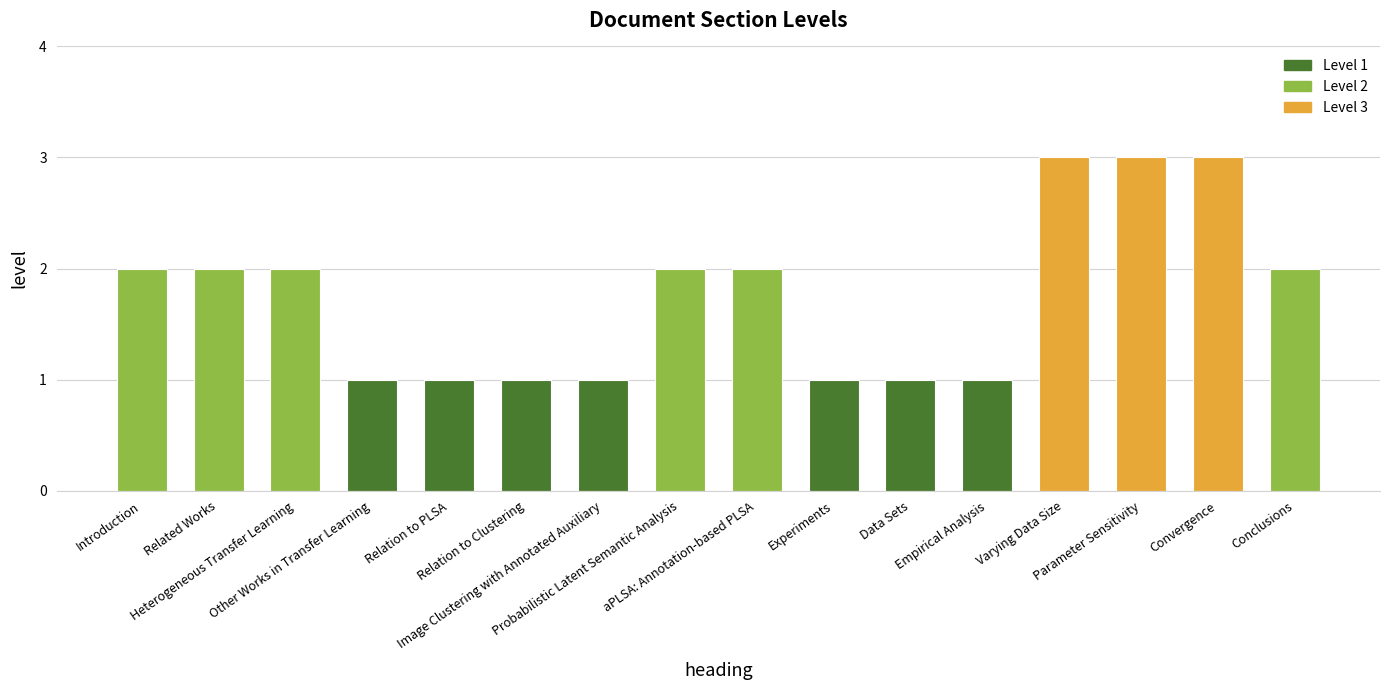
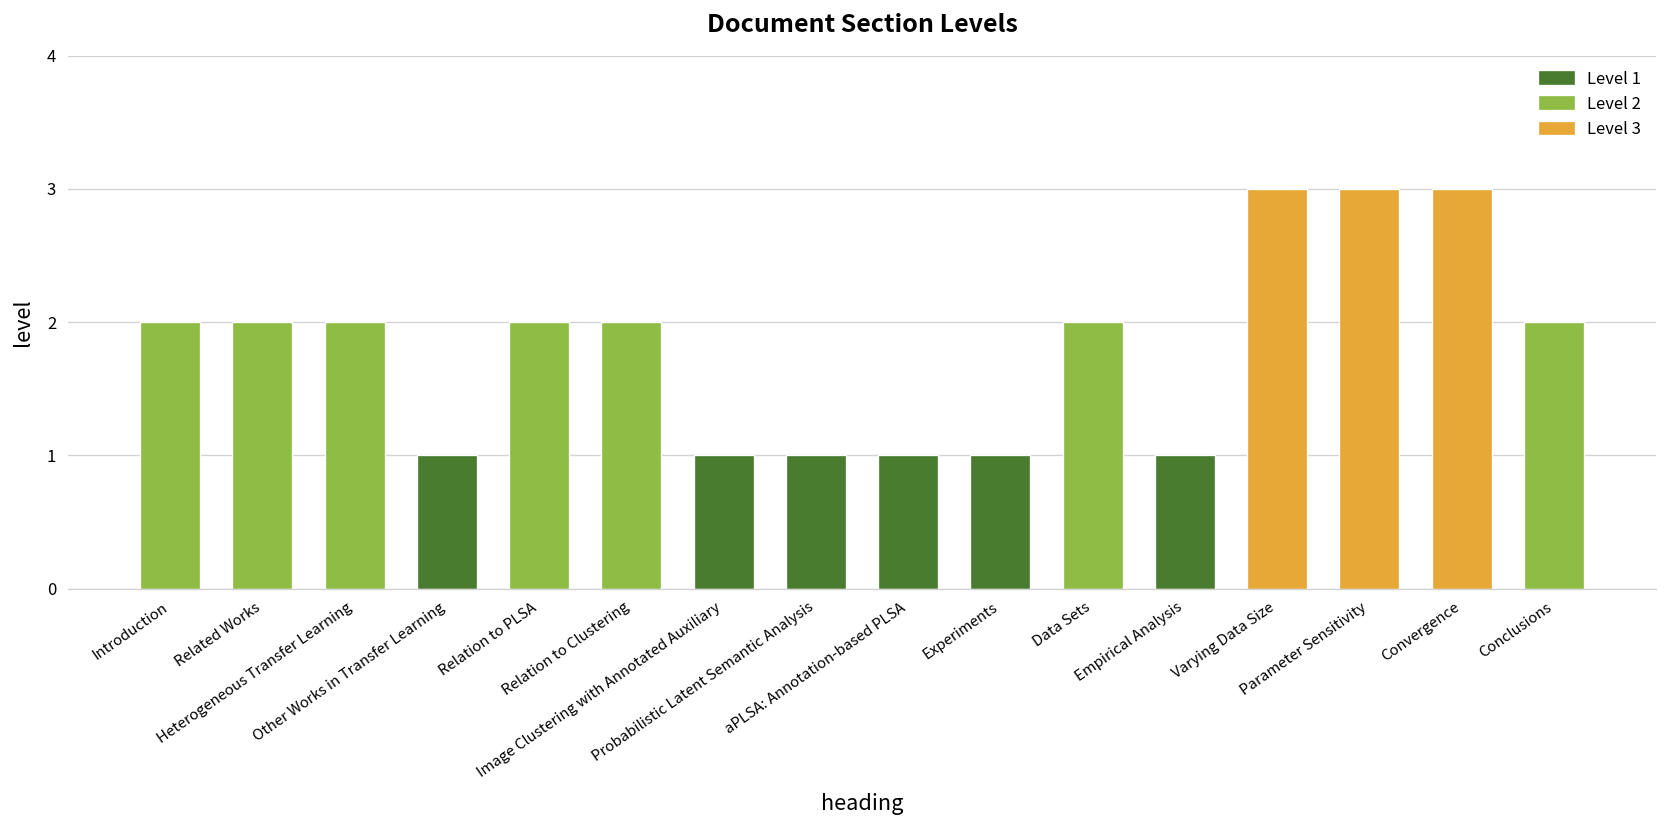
Relation to PLSA: 1 -> 2
Relation to Clustering: 1 -> 2
Probabilistic Latent Semantic Analysis: 2 -> 1
aPLSA: Annotation-based PLSA: 2 -> 1
Data Sets: 1 -> 2
